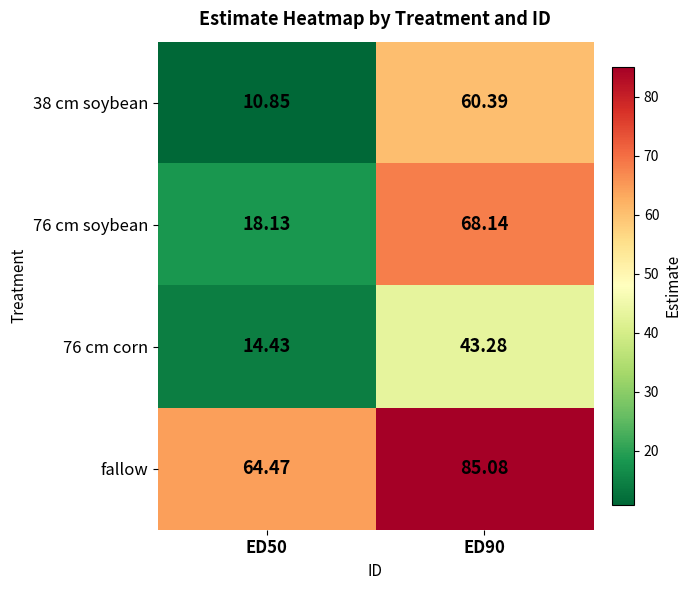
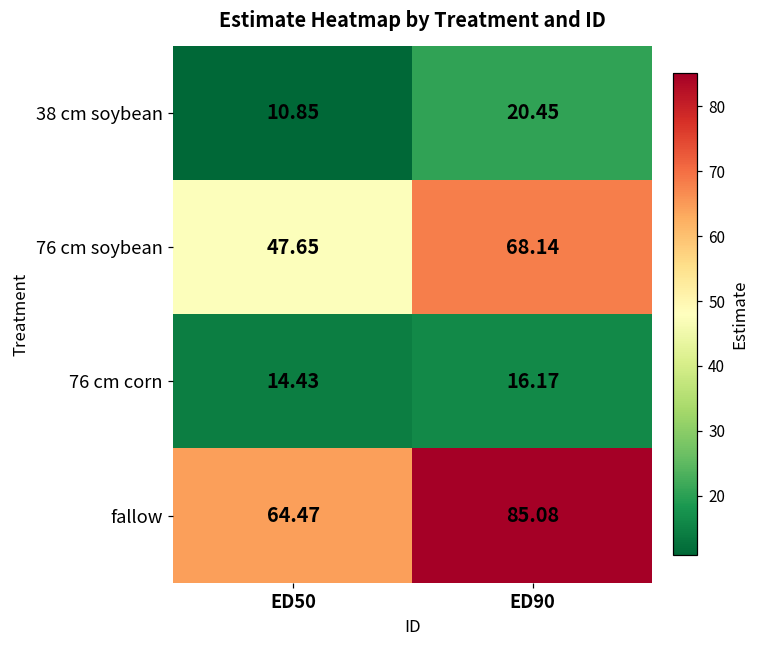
38 cm soybean, ED90: 60.39 -> 20.45
76 cm soybean, ED50: 18.13 -> 47.65
76 cm corn, ED90: 43.28 -> 16.17
